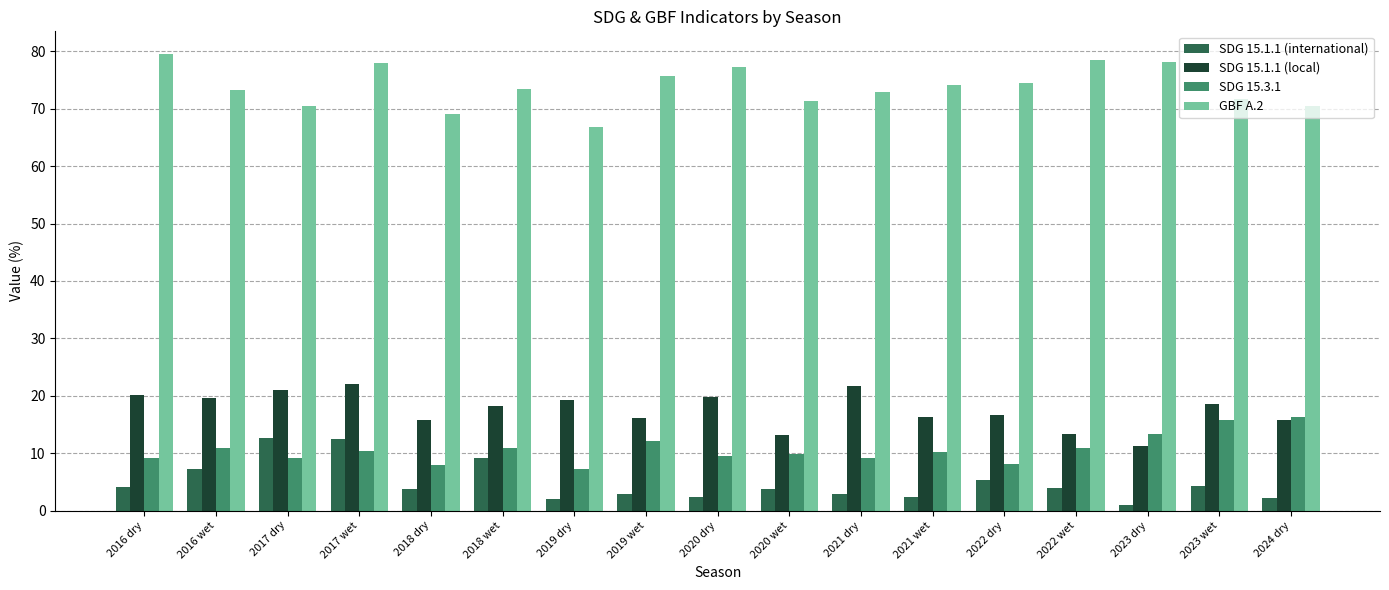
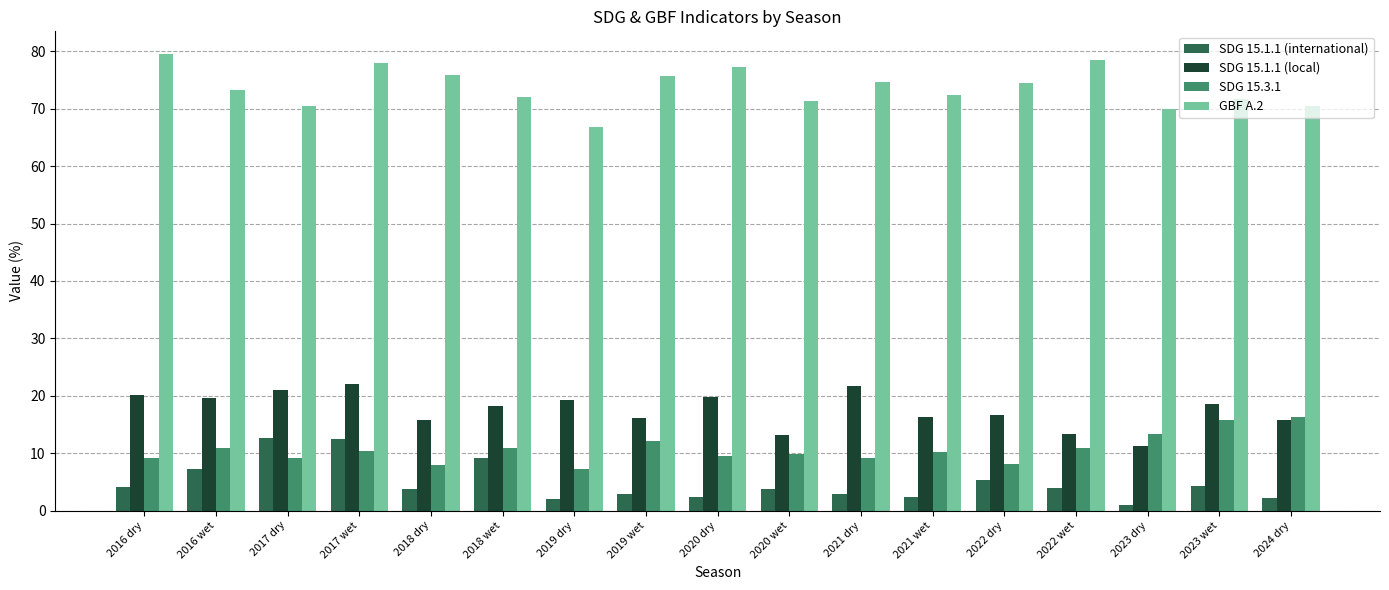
GBF A.2, 2018 dry: 69 -> 76
GBF A.2, 2018 wet: 74 -> 72
GBF A.2, 2021 dry: 73 -> 75
GBF A.2, 2021 wet: 74 -> 72
GBF A.2, 2023 dry: 78 -> 70
